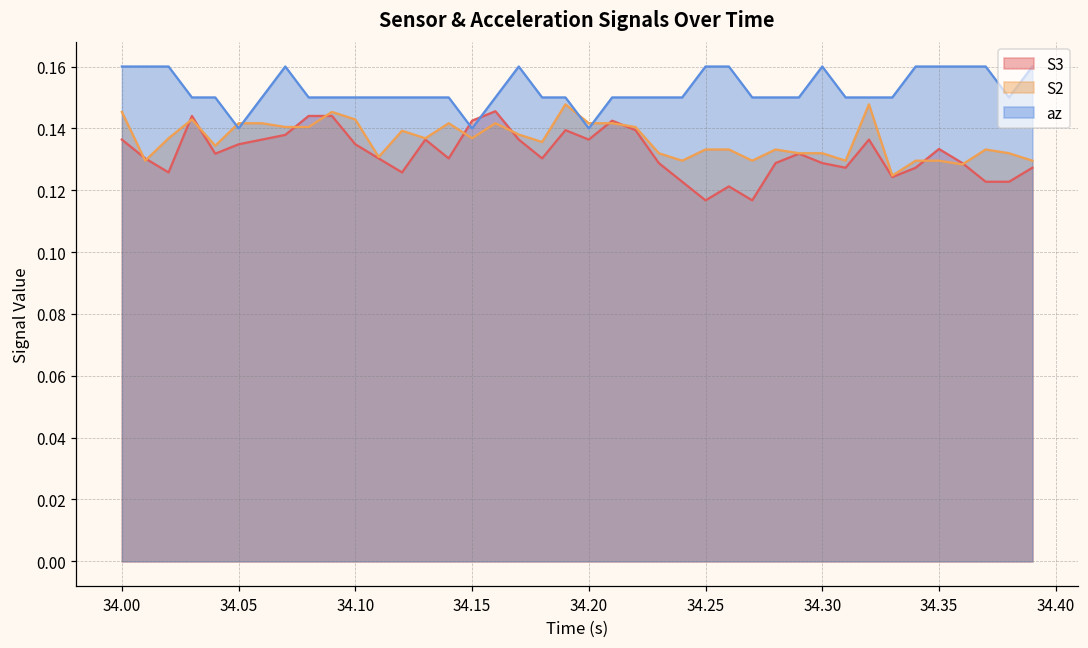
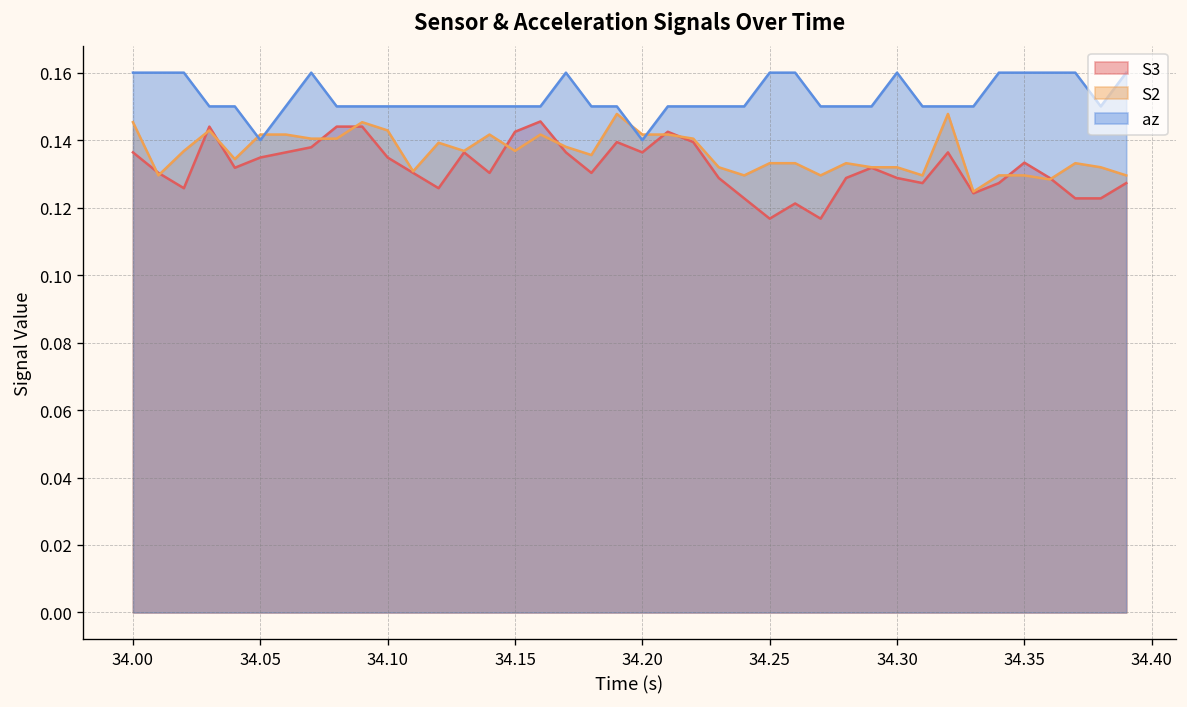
az, 34.15: 0.14 -> 0.15
